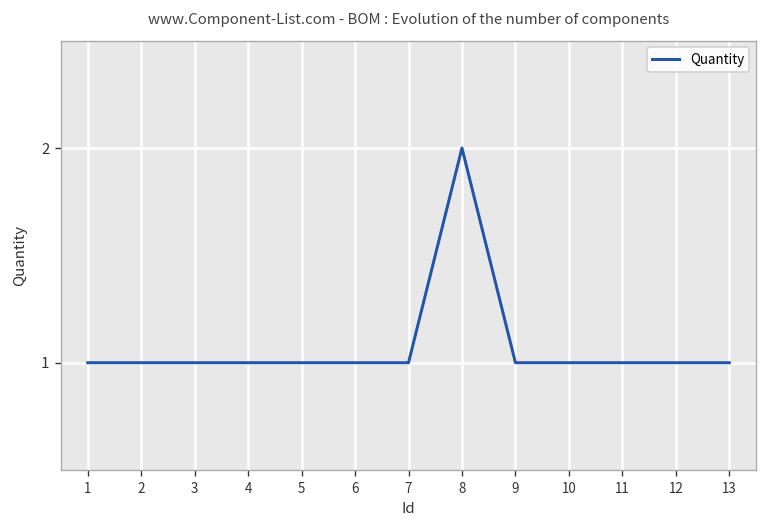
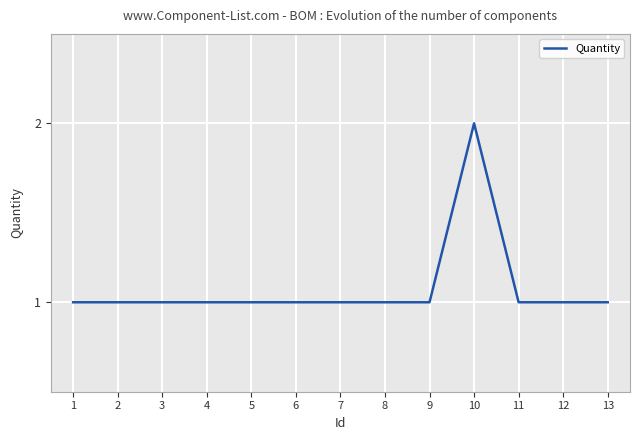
Quantity, 8: 2 -> 1
Quantity, 10: 1 -> 2
